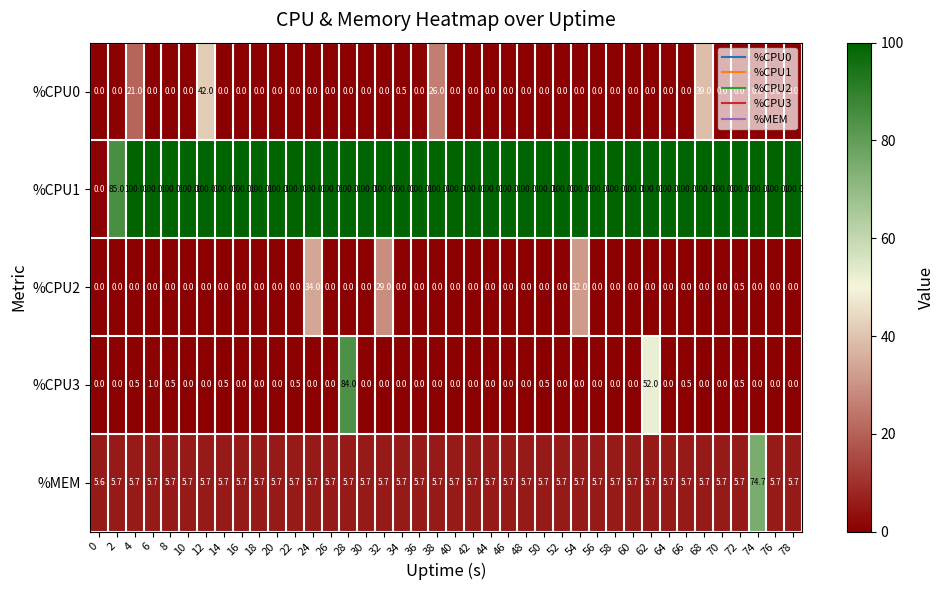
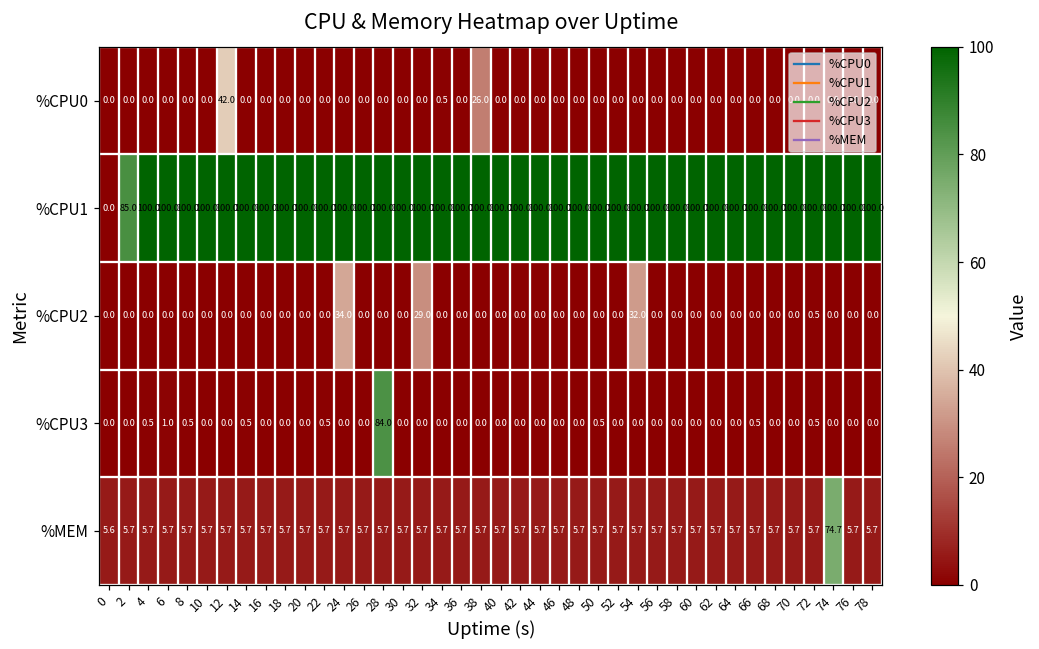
%CPU0, 4: 21.0 -> 0.0
%CPU0, 68: 39.0 -> 0.0
%CPU3, 62: 52.0 -> 0.0
